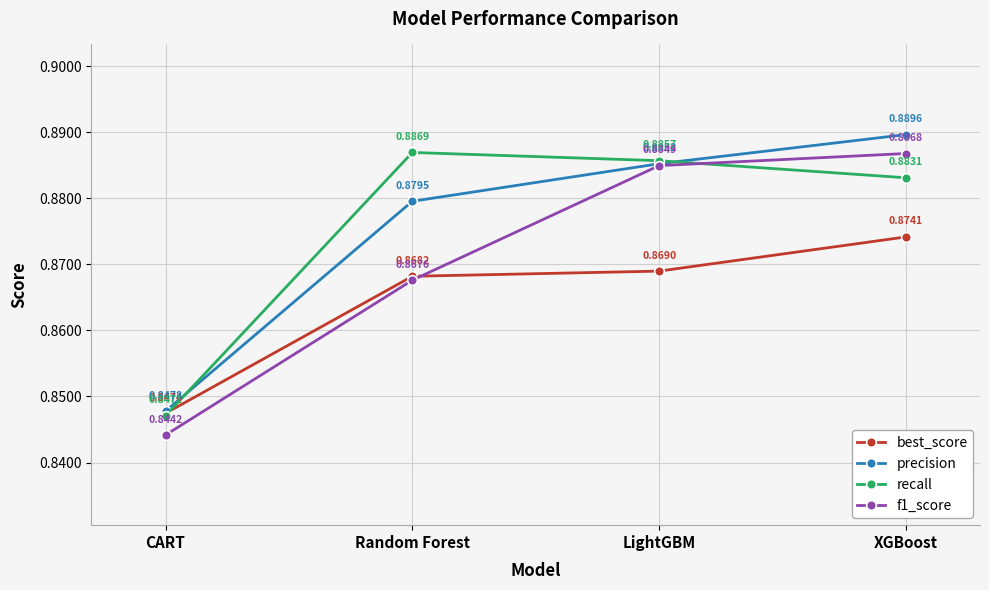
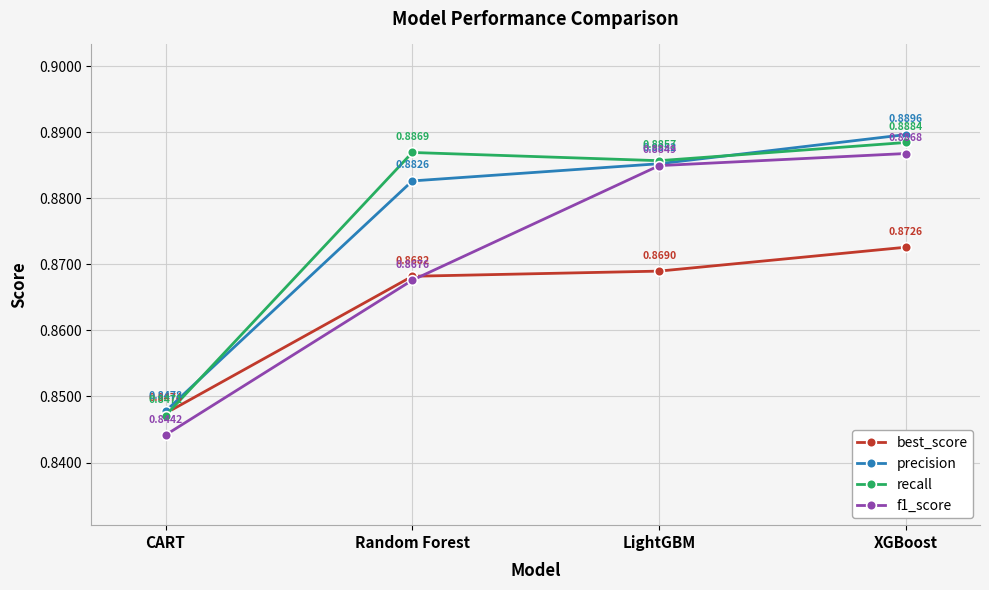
precision, Random Forest: 0.8795 -> 0.8826
best_score, XGBoost: 0.8741 -> 0.8726
recall, XGBoost: 0.8831 -> 0.8884
